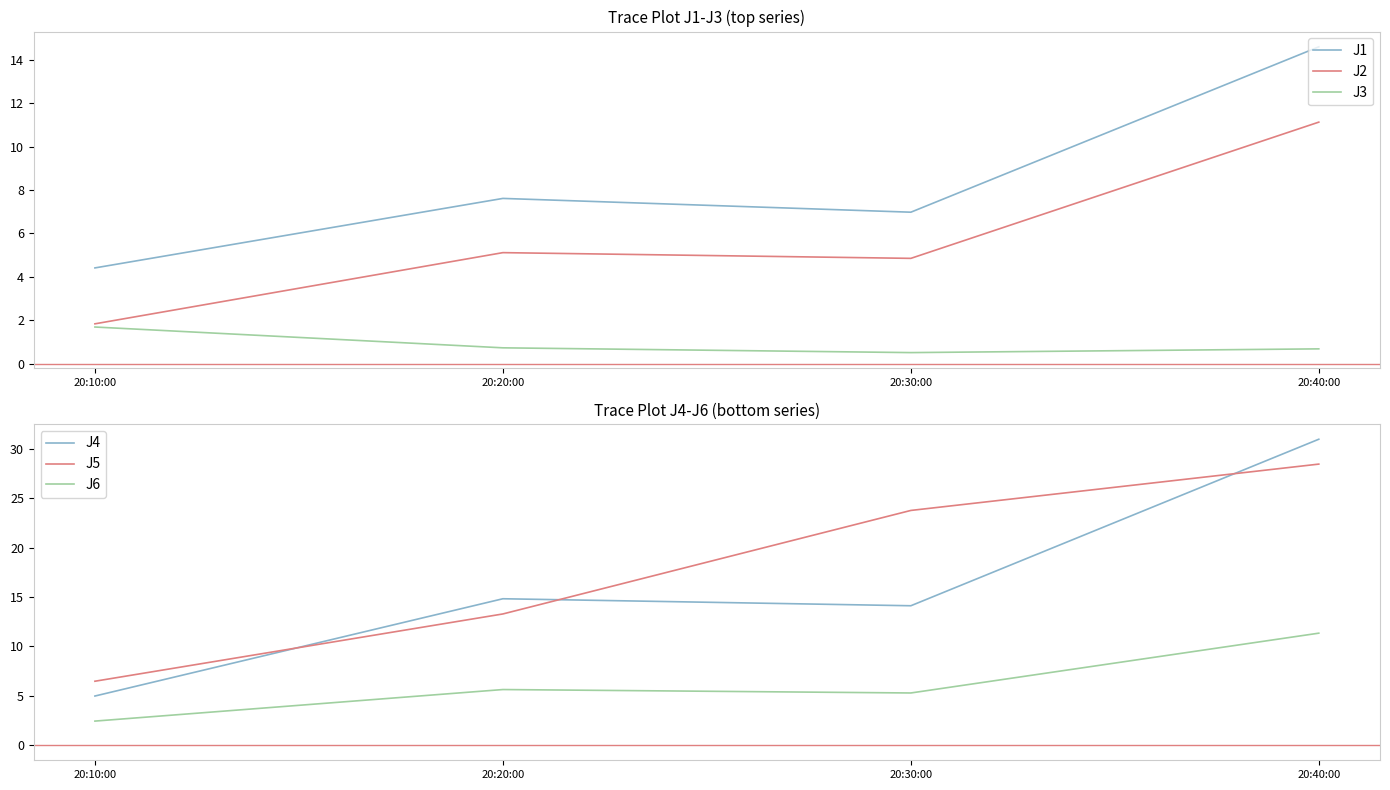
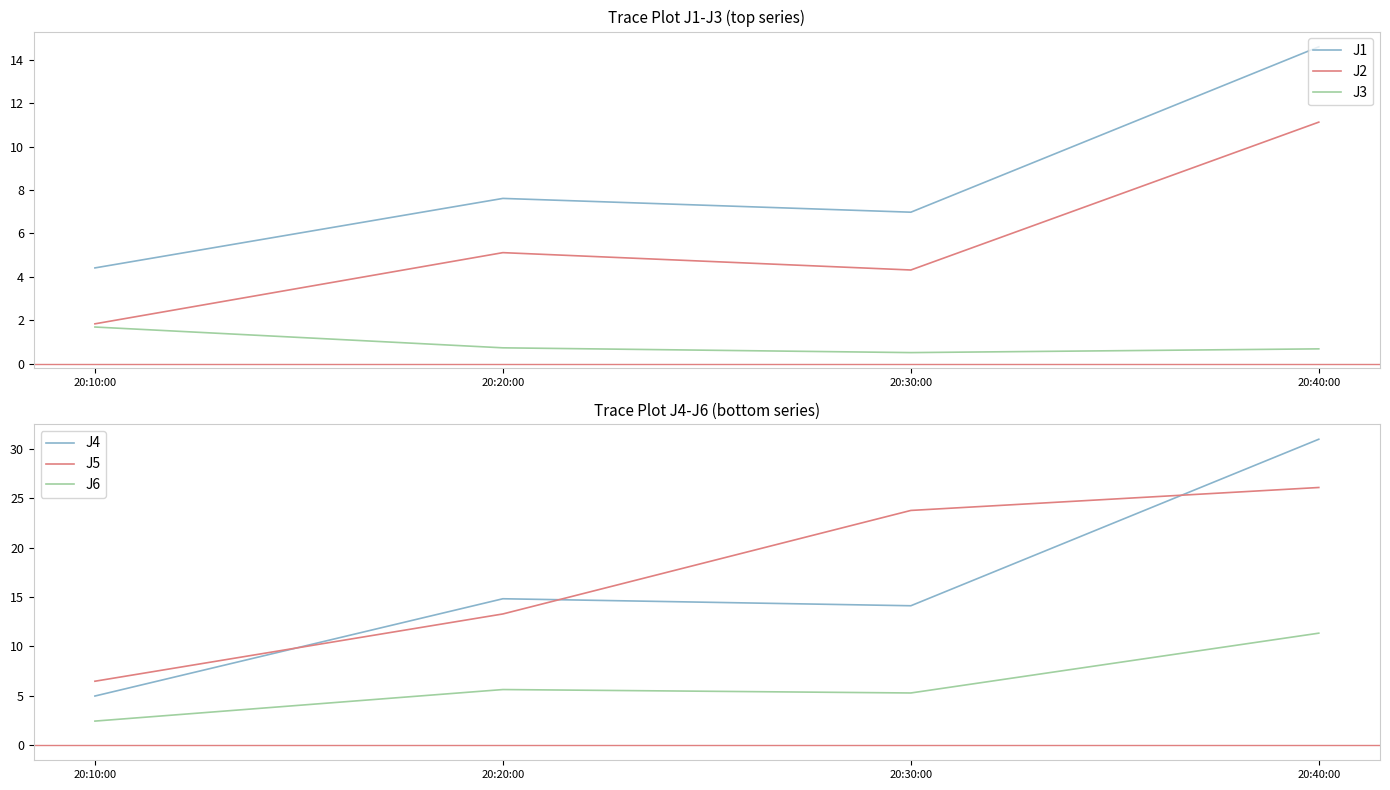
Trace Plot J1-J3 (top series), J2, 20:30:00: 4.9 -> 4.3
Trace Plot J4-J6 (bottom series), J5, 20:40:00: 28 -> 26
